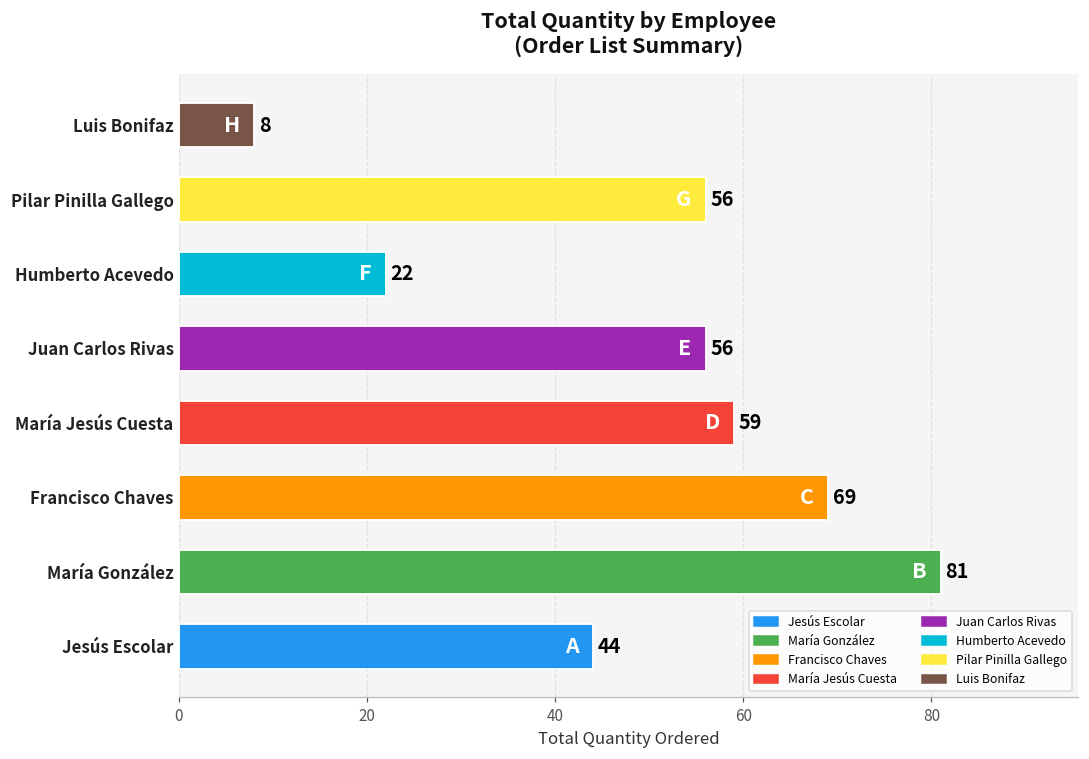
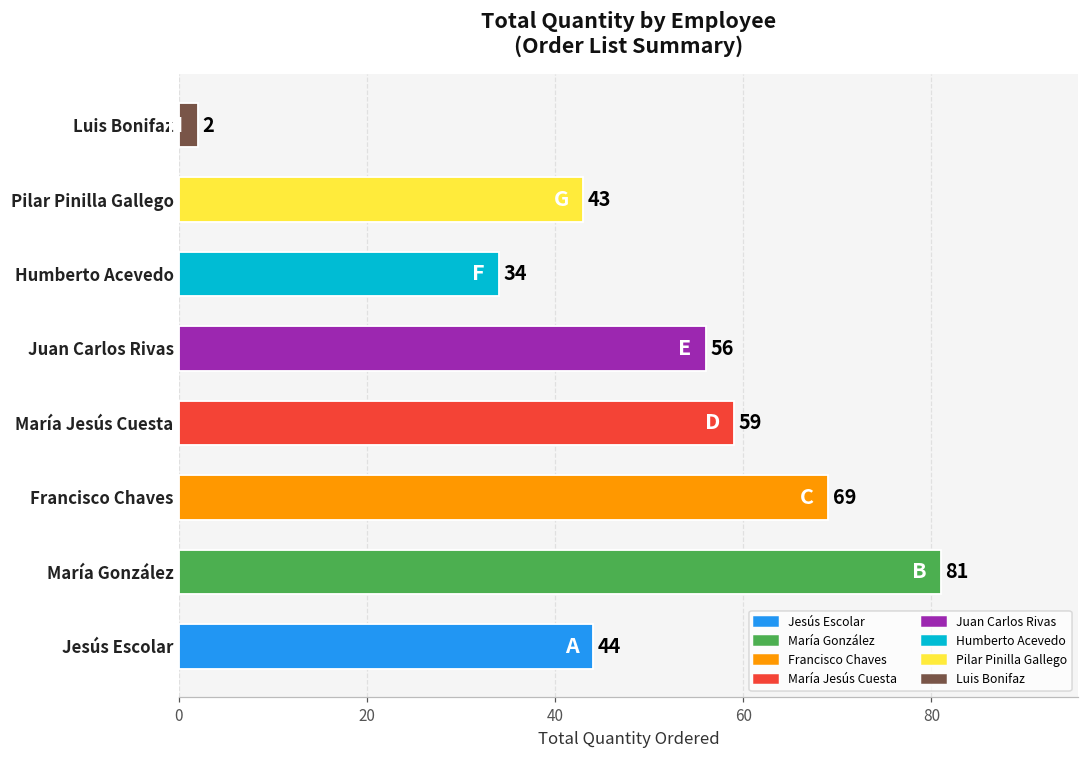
Luis Bonifaz: 8 -> 2
Pilar Pinilla Gallego: 56 -> 43
Humberto Acevedo: 22 -> 34
